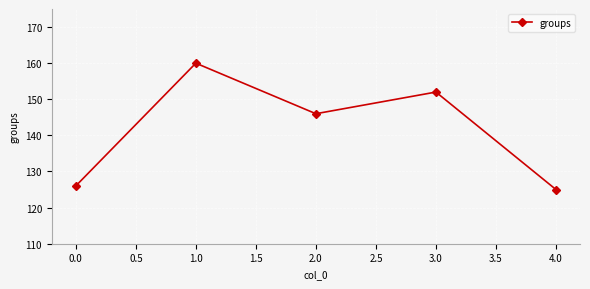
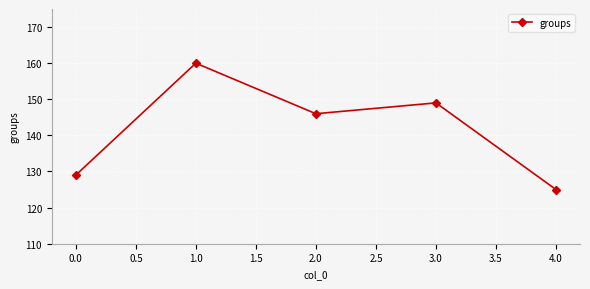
0.0: 126 -> 129
3.0: 152 -> 149
